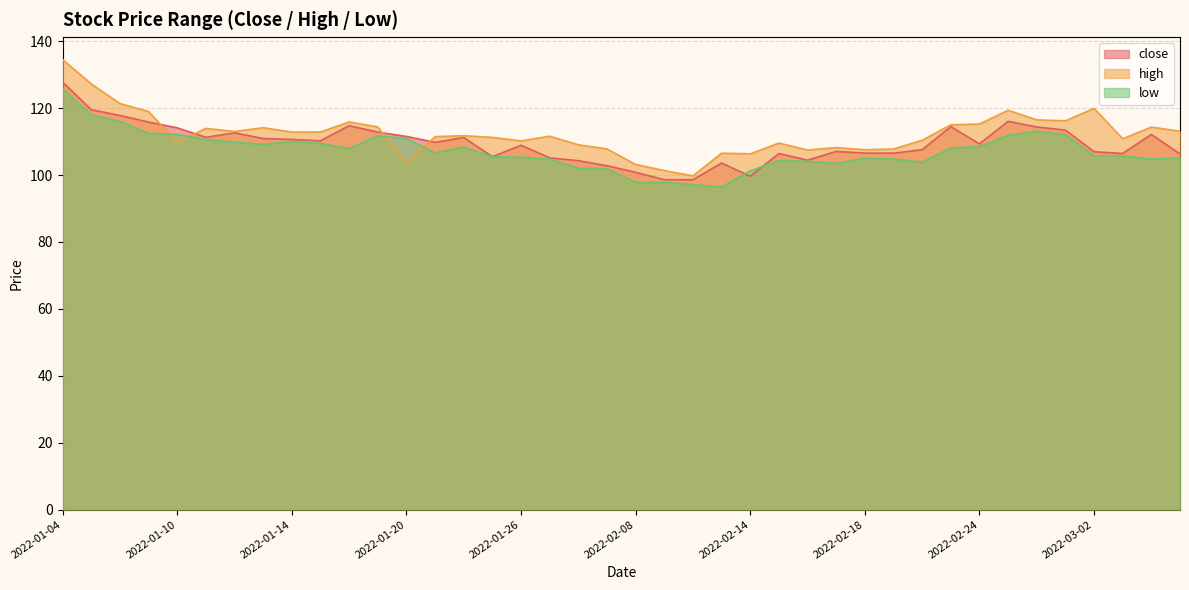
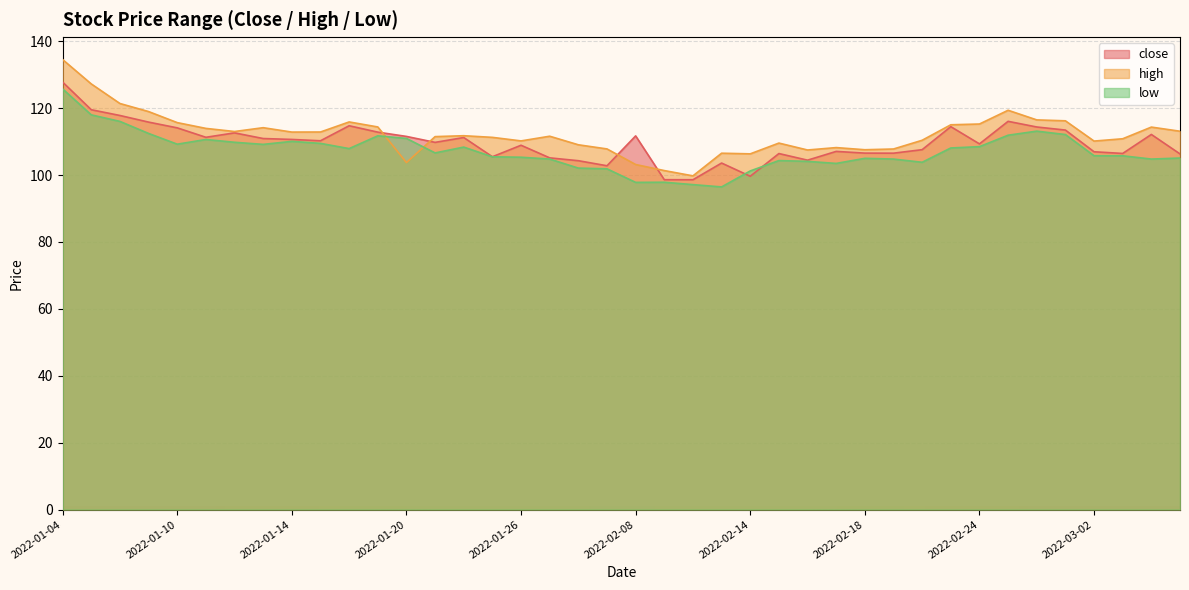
high, 2022-01-10: 110 -> 116
low, 2022-01-10: 112 -> 109
close, 2022-02-08: 101 -> 112
high, 2022-03-02: 120 -> 110
